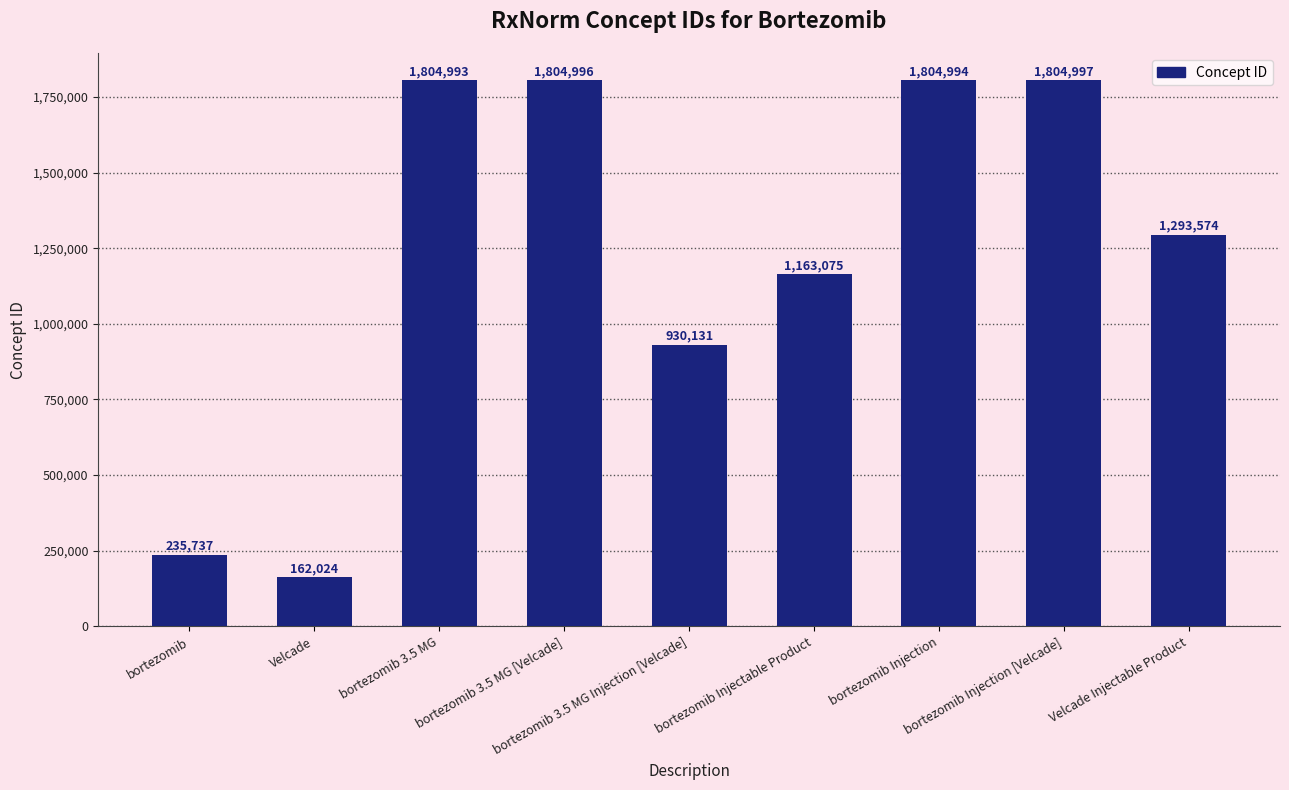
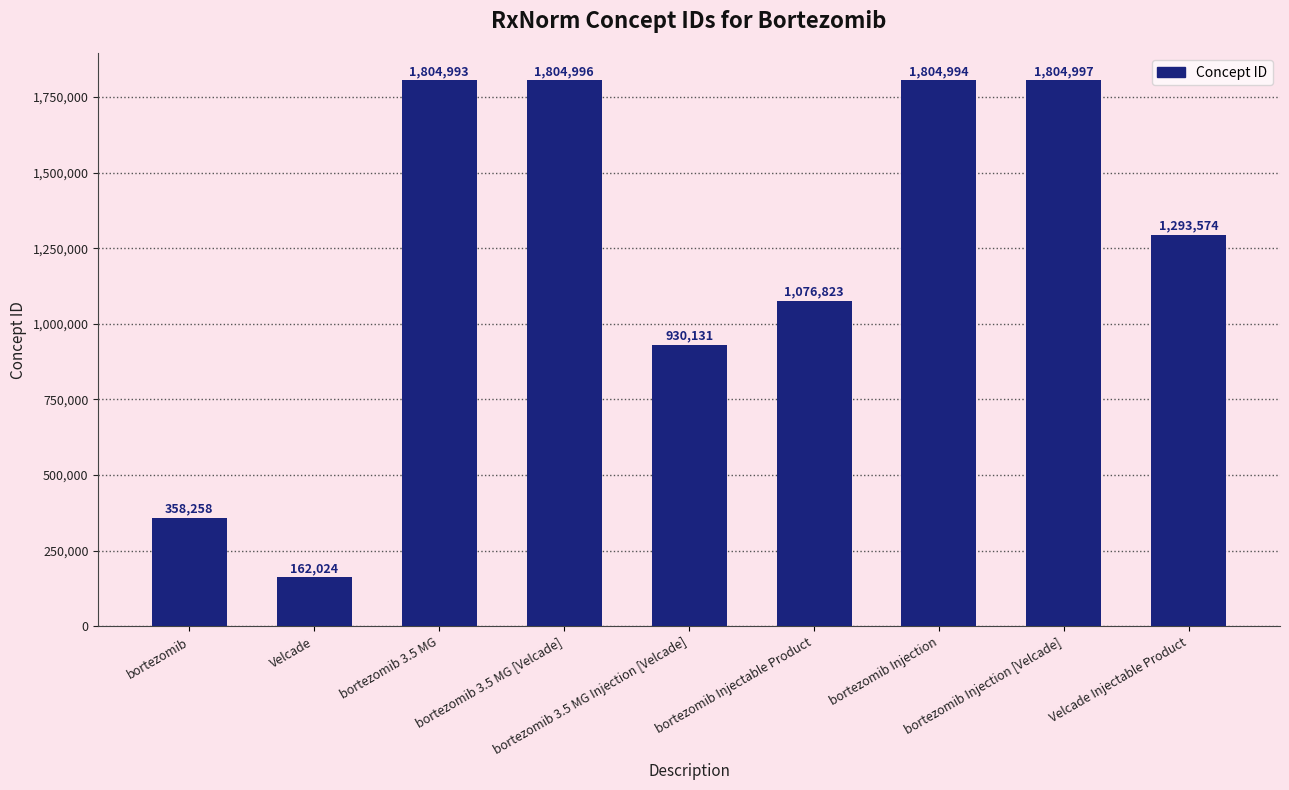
bortezomib: 235,737 -> 358,258
bortezomib Injectable Product: 1,163,075 -> 1,076,823
